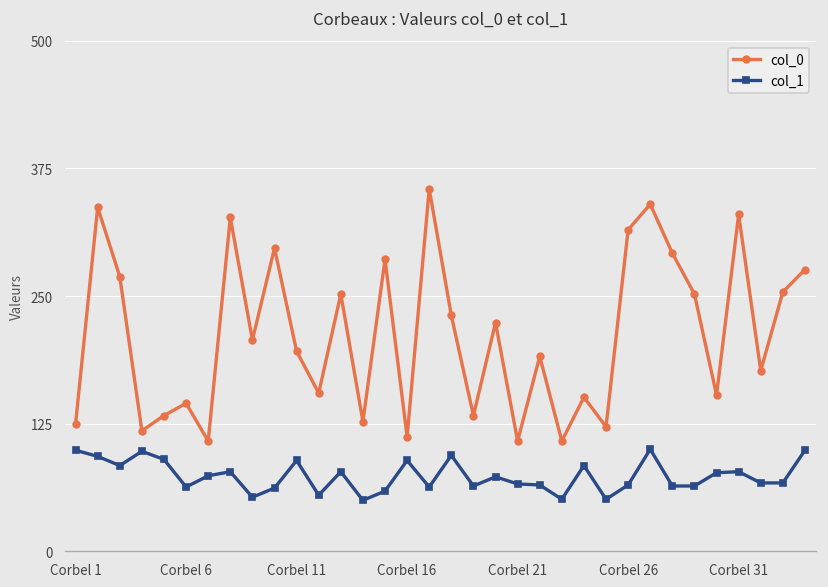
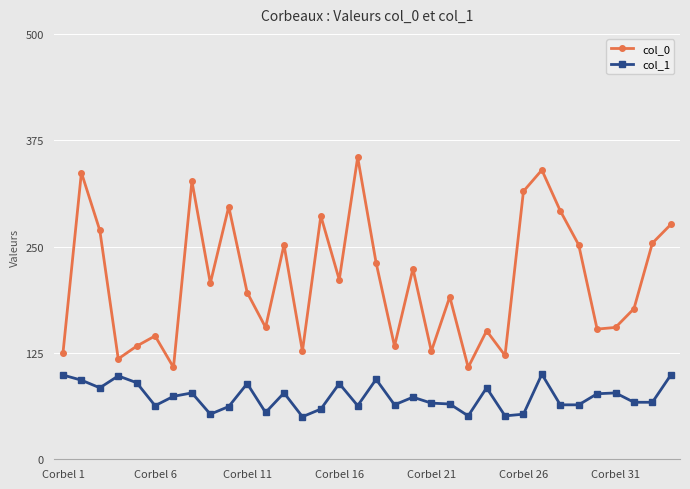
col_0, Corbel 16: 110 -> 210
col_0, Corbel 21: 110 -> 130
col_1, Corbel 26: 70 -> 50
col_0, Corbel 31: 330 -> 160
